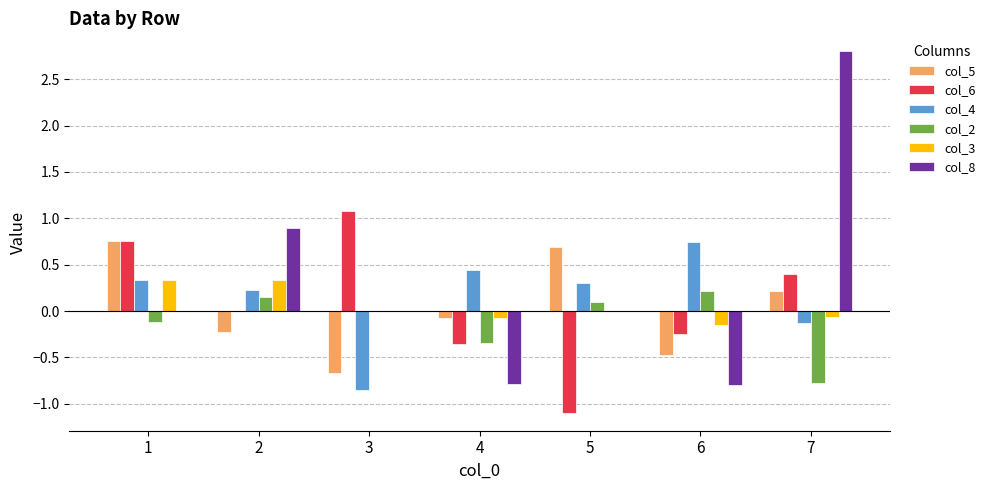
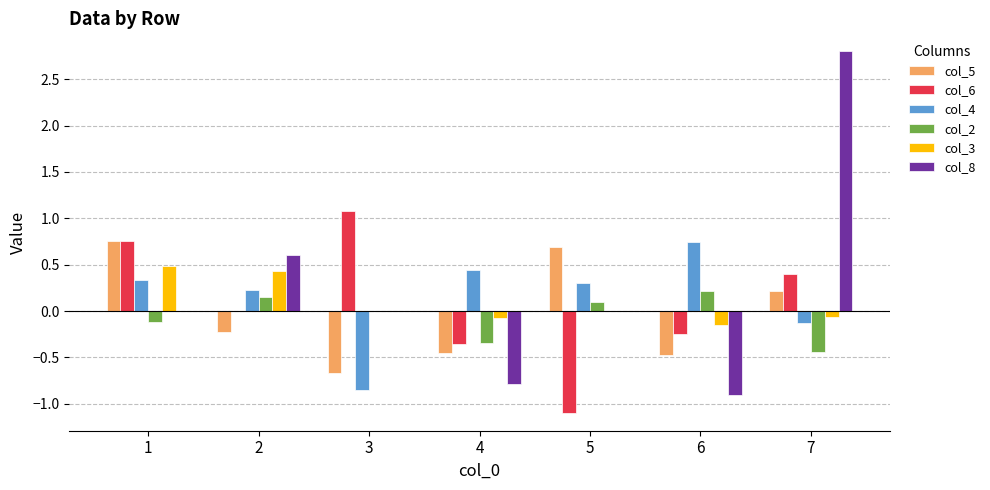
col_3, 1: 0.3 -> 0.5
col_3, 2: 0.3 -> 0.4
col_8, 2: 0.9 -> 0.6
col_5, 4: -0.1 -> -0.5
col_8, 6: -0.8 -> -0.9
col_2, 7: -0.8 -> -0.4
